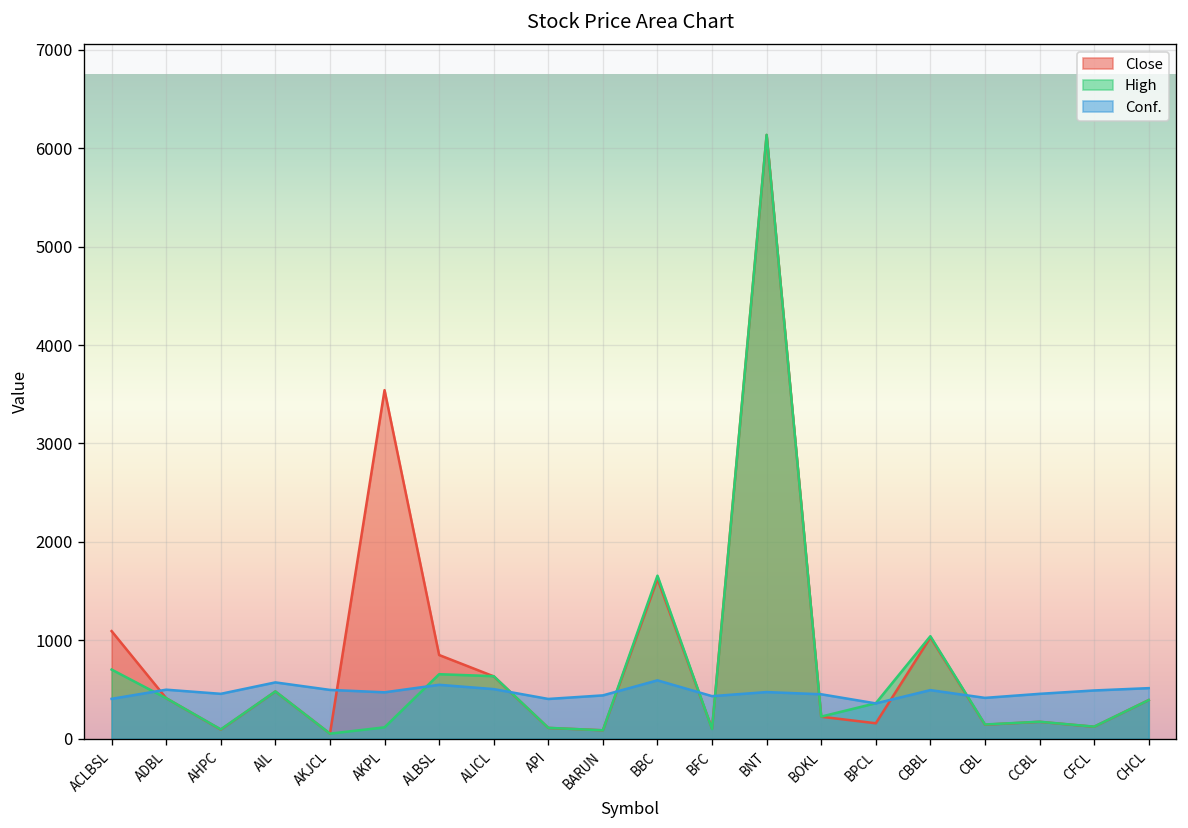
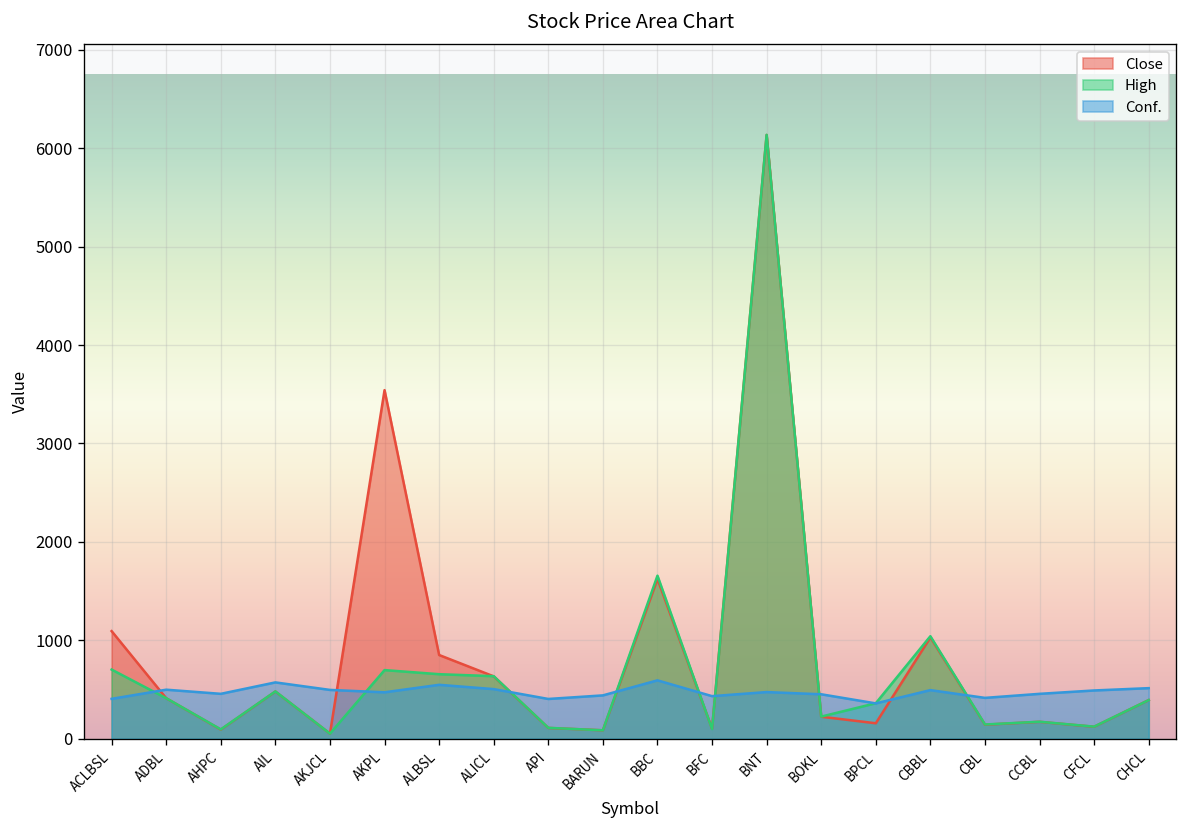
High, AKPL: 100 -> 700
